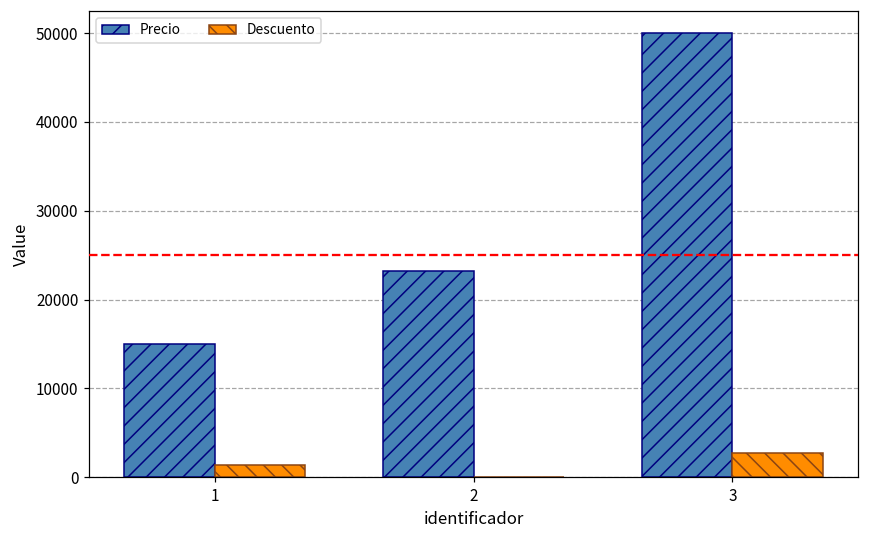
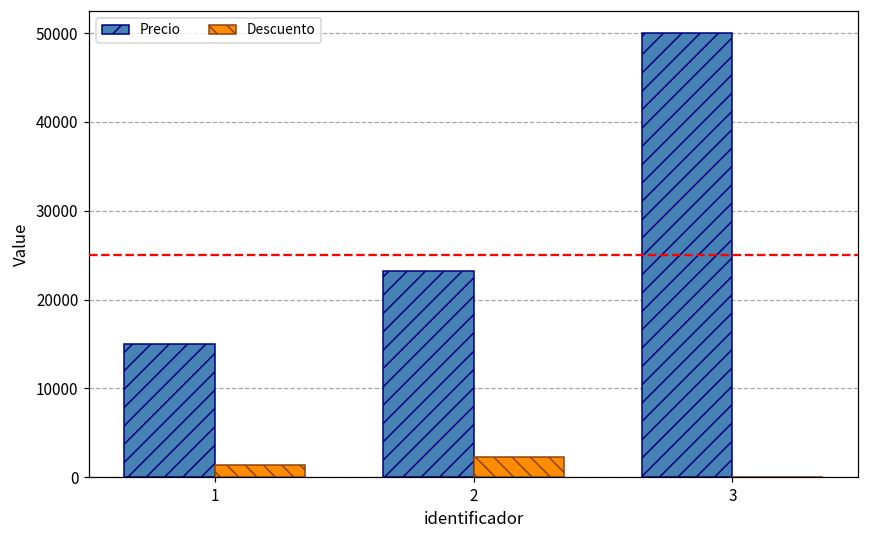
Descuento, 2: 0 -> 2000
Descuento, 3: 3000 -> 0
